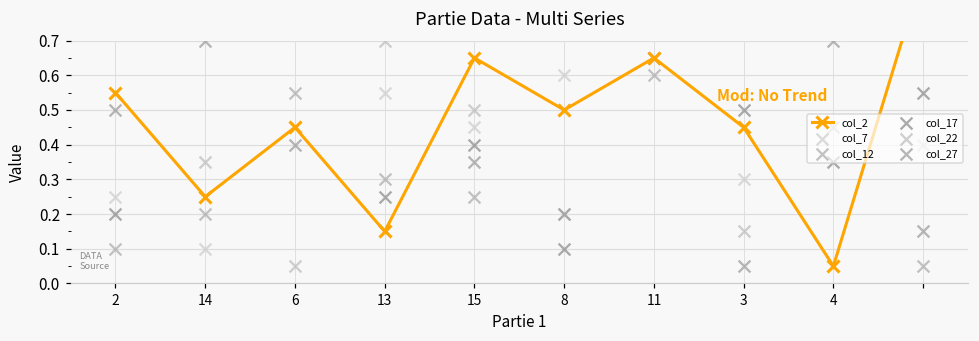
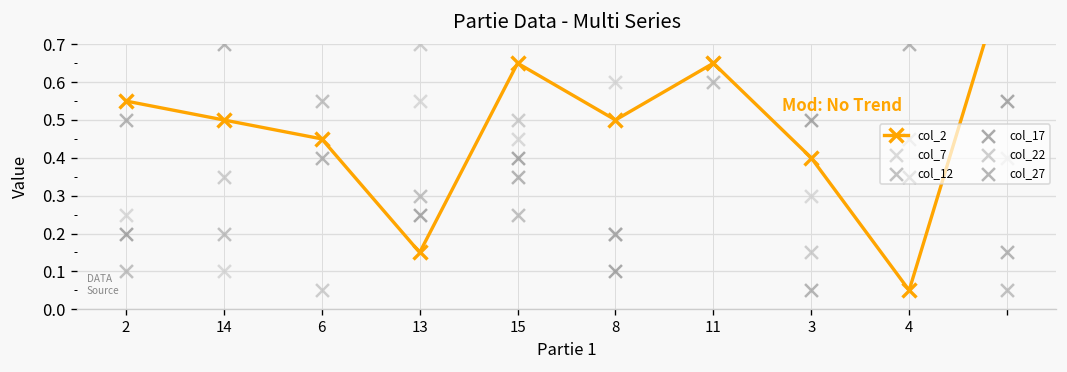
col_2, 14: 0.25 -> 0.50
col_2, 3: 0.45 -> 0.40
